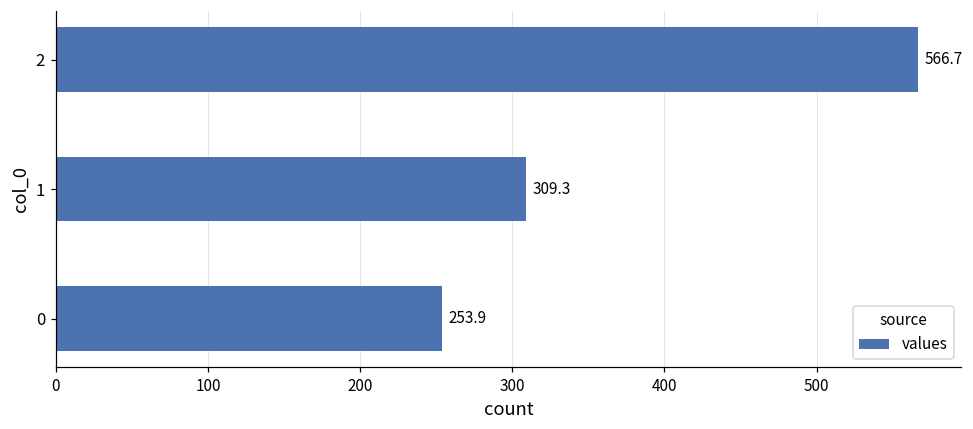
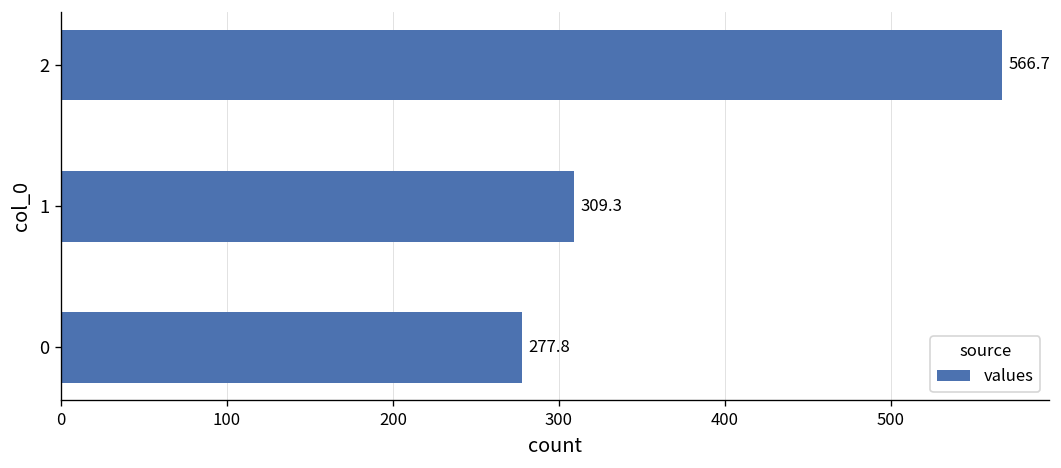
0: 253.9 -> 277.8
